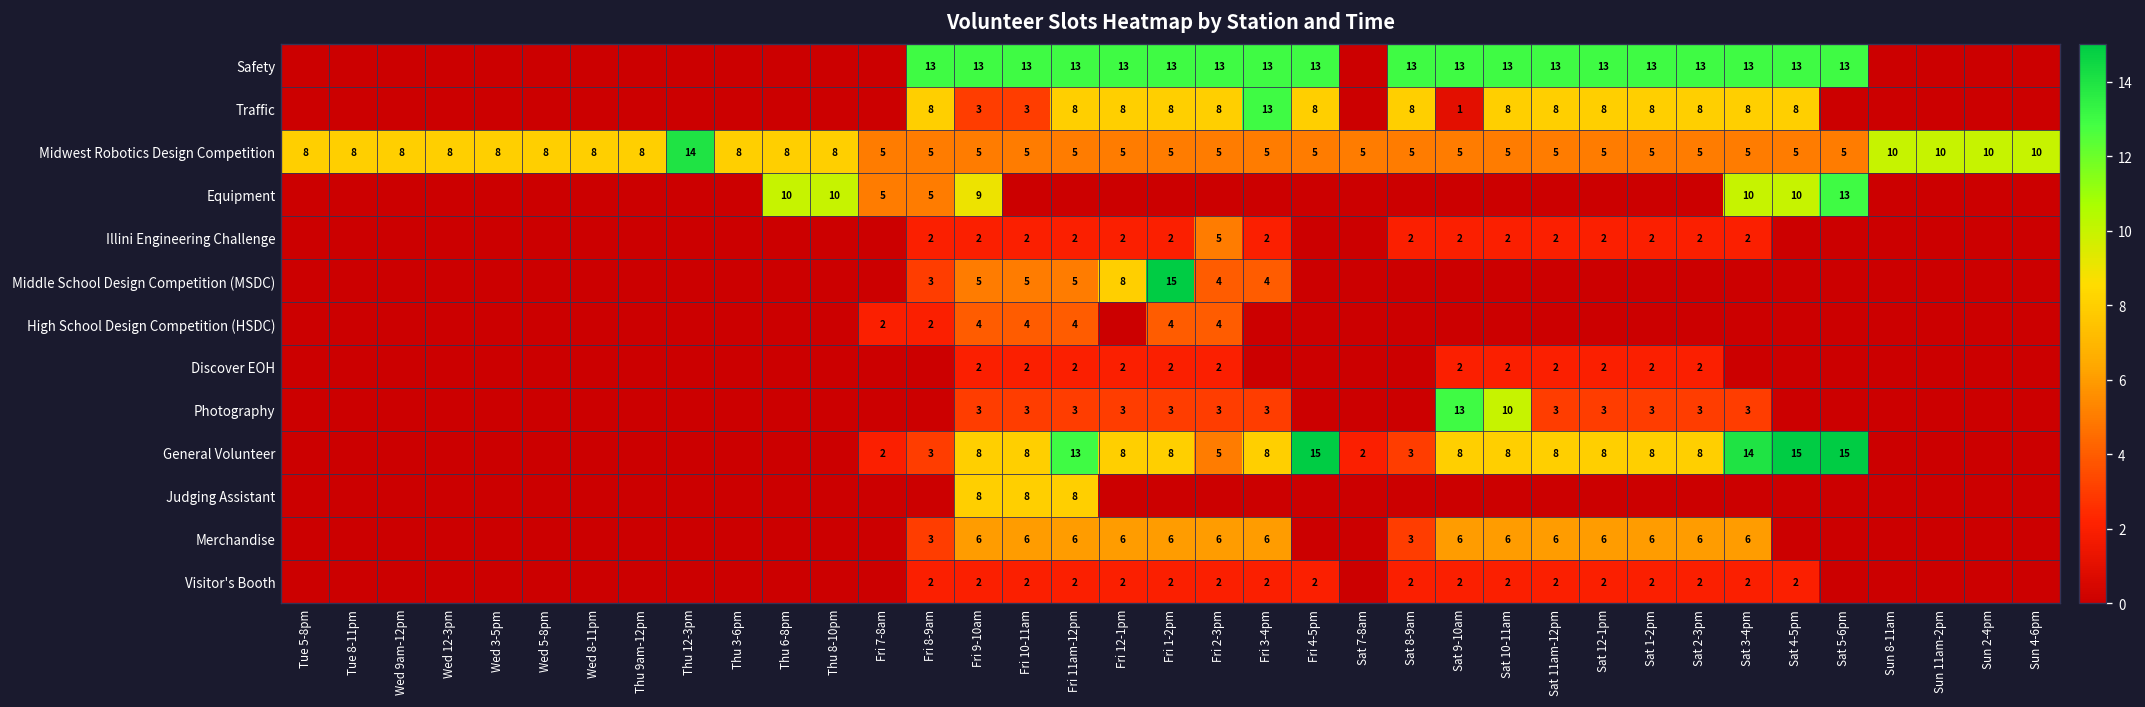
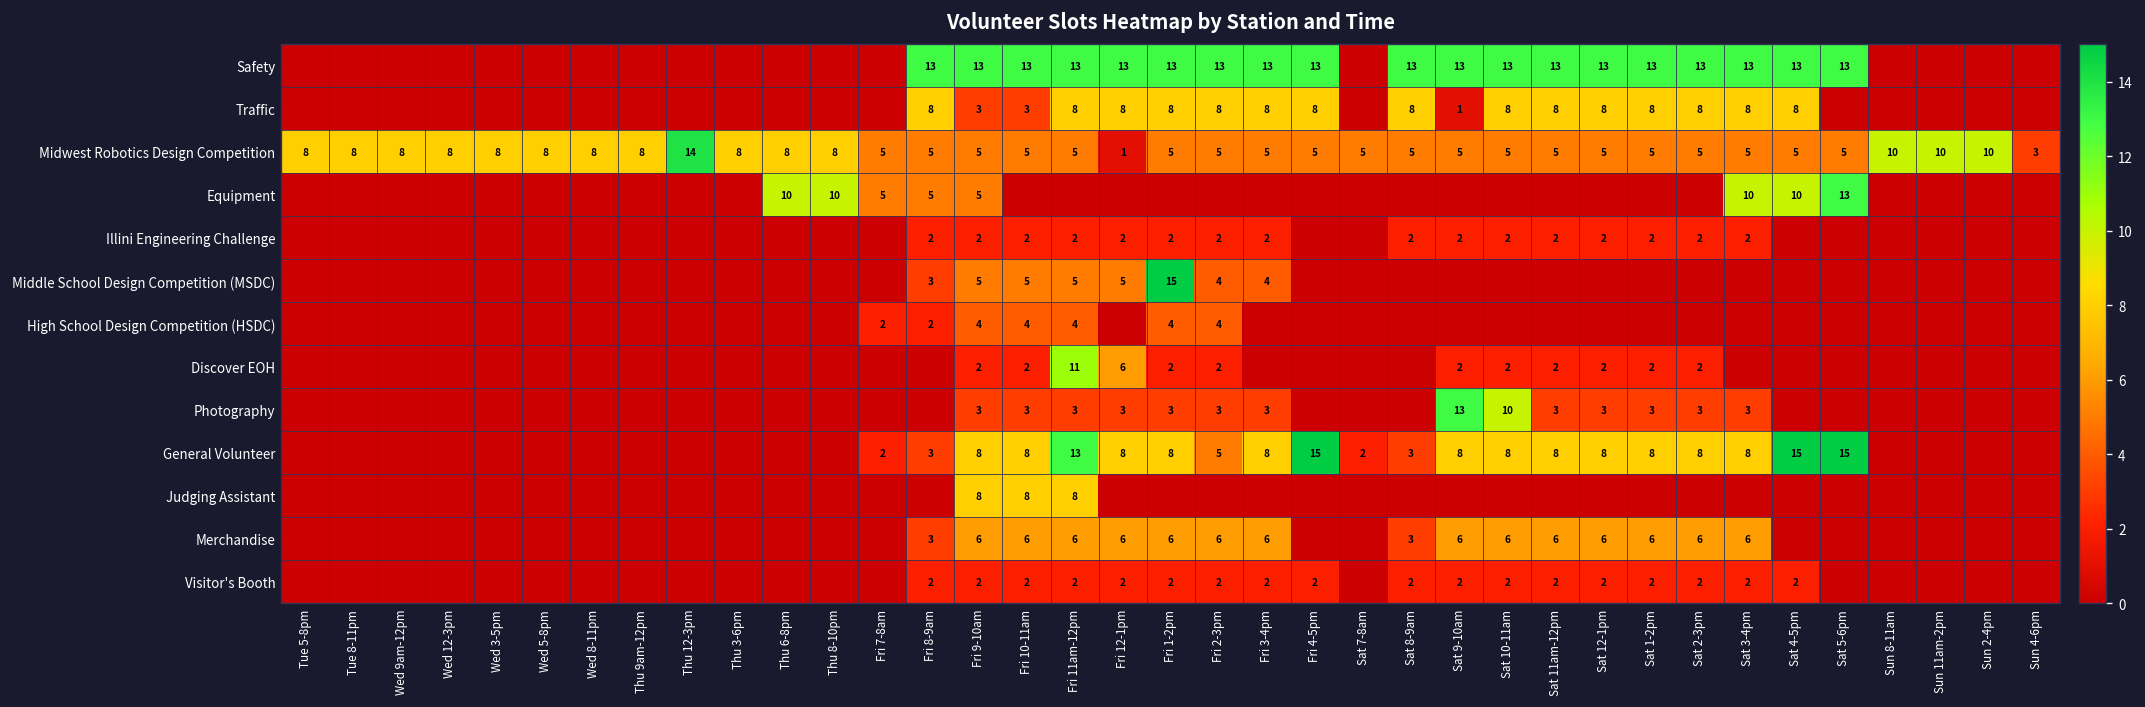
Traffic, Fri 3-4pm: 13 -> 8
Midwest Robotics Design Competition, Fri 12-1pm: 5 -> 1
Midwest Robotics Design Competition, Sun 4-6pm: 10 -> 3
Equipment, Fri 9-10am: 9 -> 5
Illini Engineering Challenge, Fri 2-3pm: 5 -> 2
Middle School Design Competition (MSDC), Fri 12-1pm: 8 -> 5
Discover EOH, Fri 11am-12pm: 2 -> 11
Discover EOH, Fri 12-1pm: 2 -> 6
General Volunteer, Sat 3-4pm: 14 -> 8
